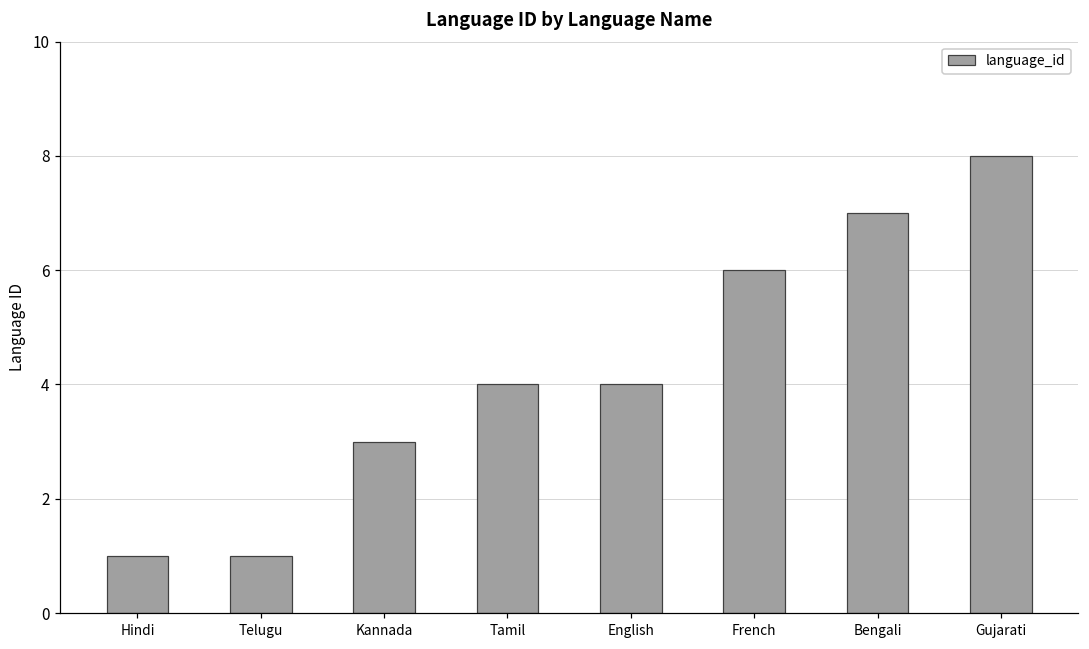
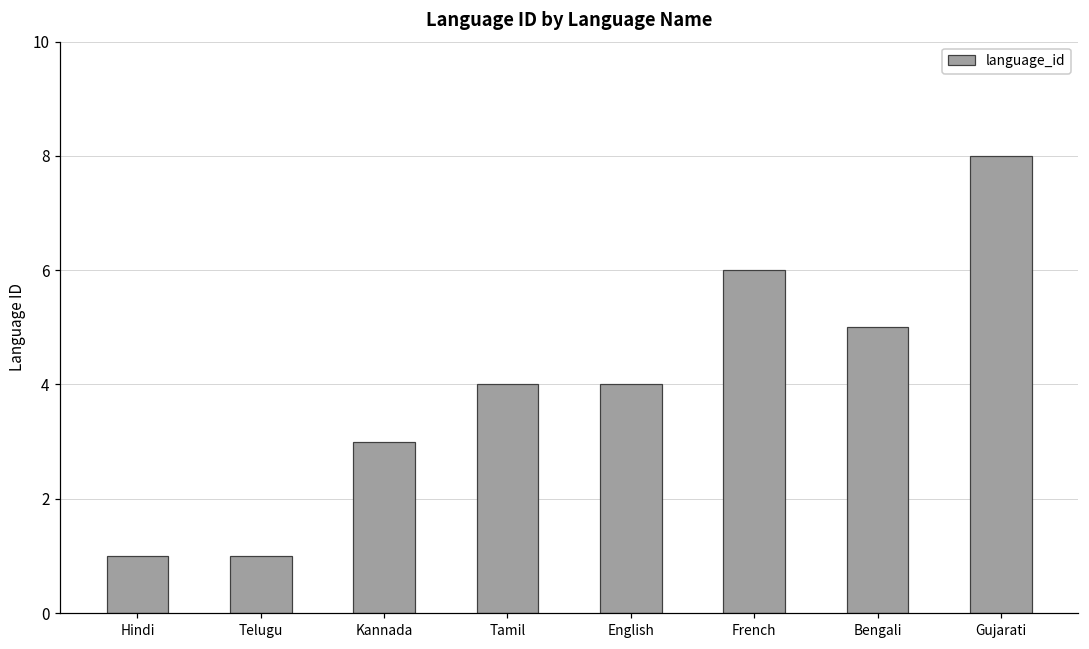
Bengali: 7 -> 5
